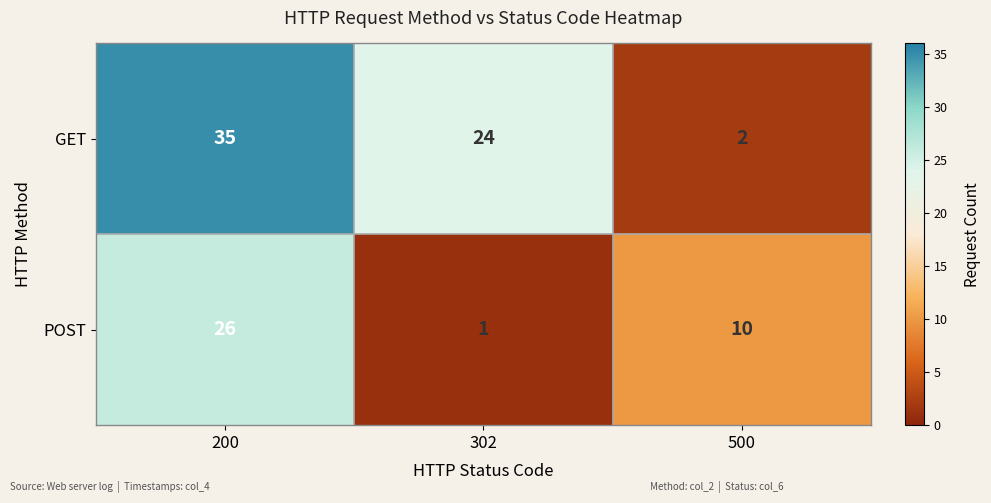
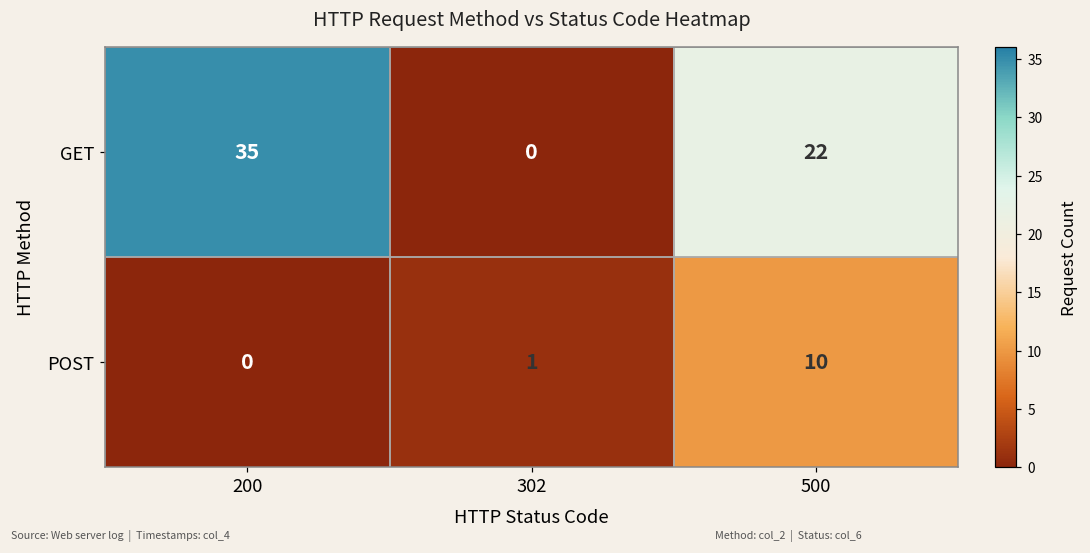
GET, 302: 24 -> 0
GET, 500: 2 -> 22
POST, 200: 26 -> 0
